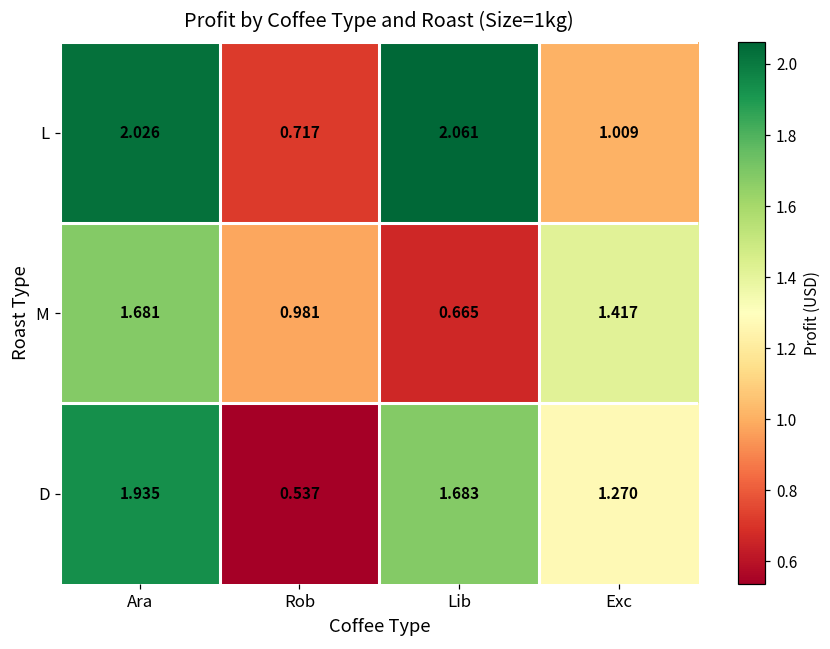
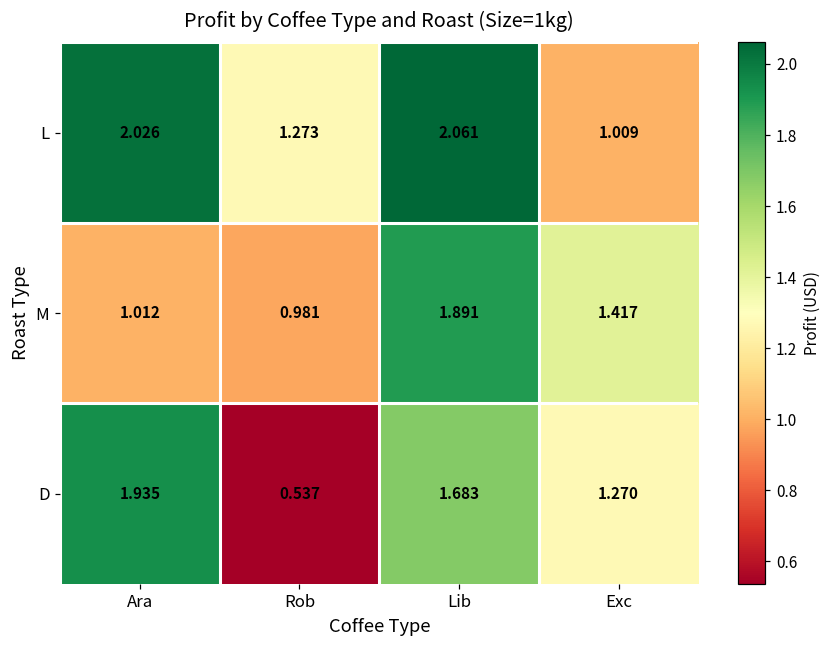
L, Rob: 0.717 -> 1.273
M, Ara: 1.681 -> 1.012
M, Lib: 0.665 -> 1.891
